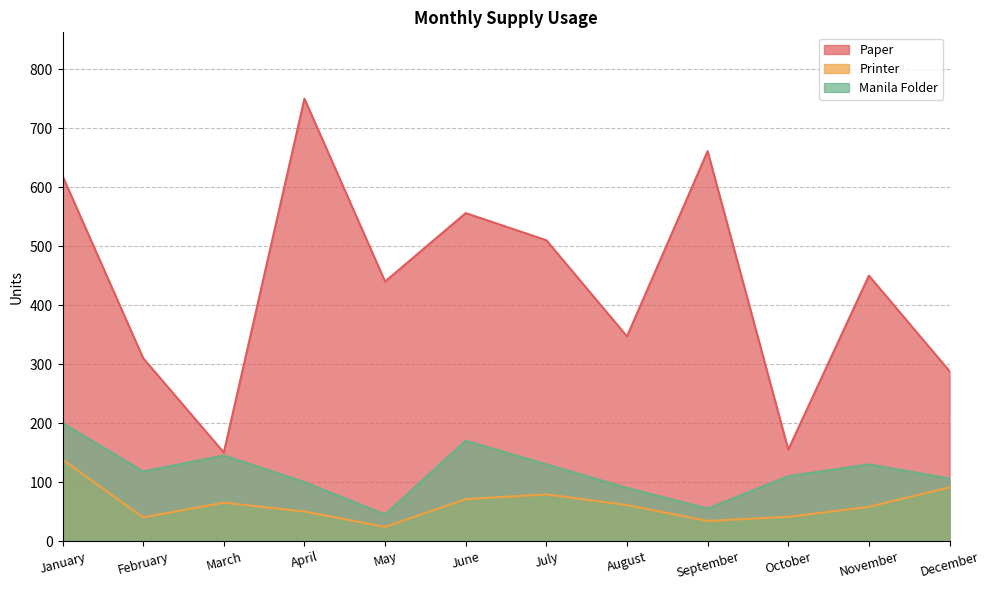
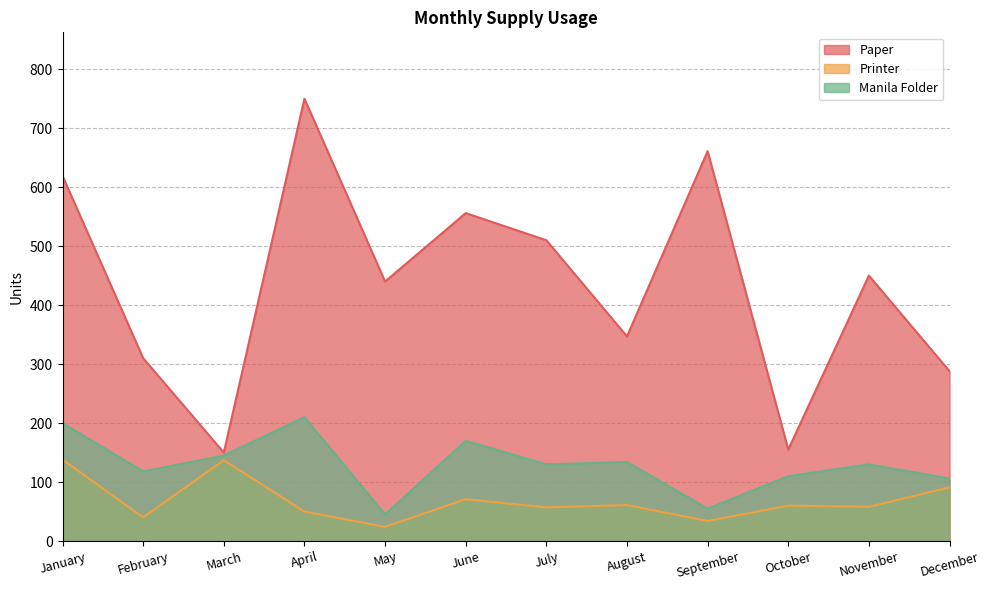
Printer, March: 70 -> 140
Manila Folder, April: 100 -> 210
Printer, July: 80 -> 60
Manila Folder, August: 90 -> 130
Printer, October: 40 -> 60
